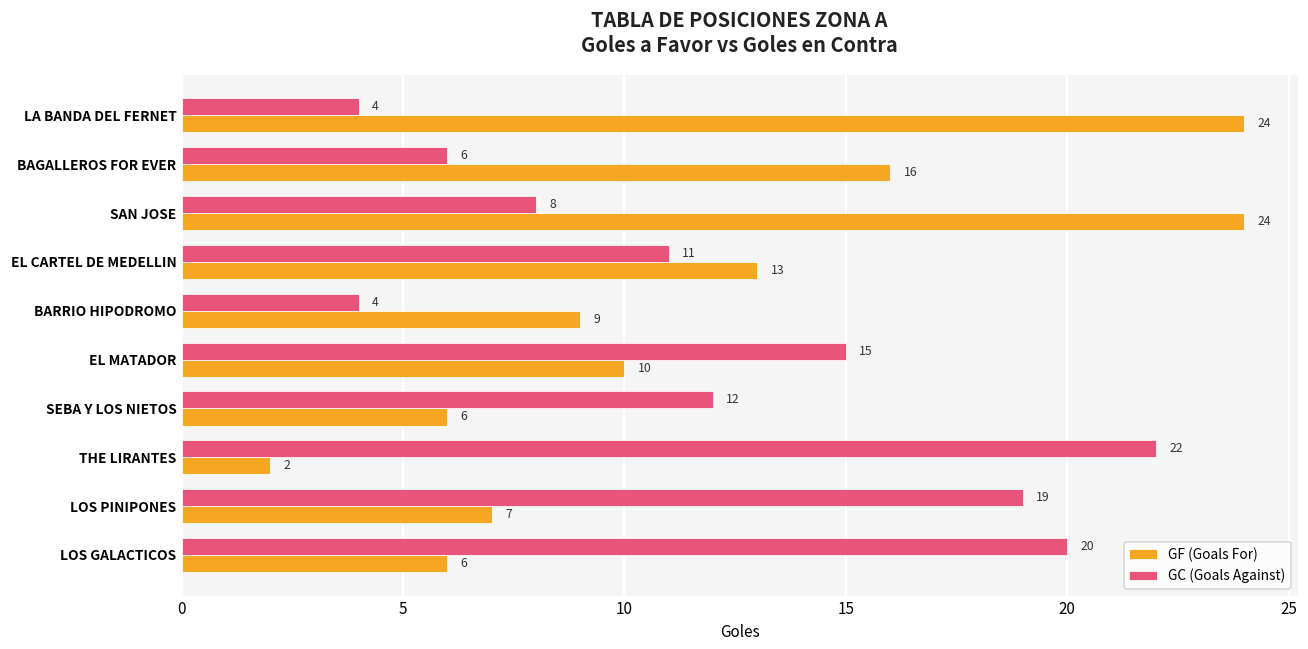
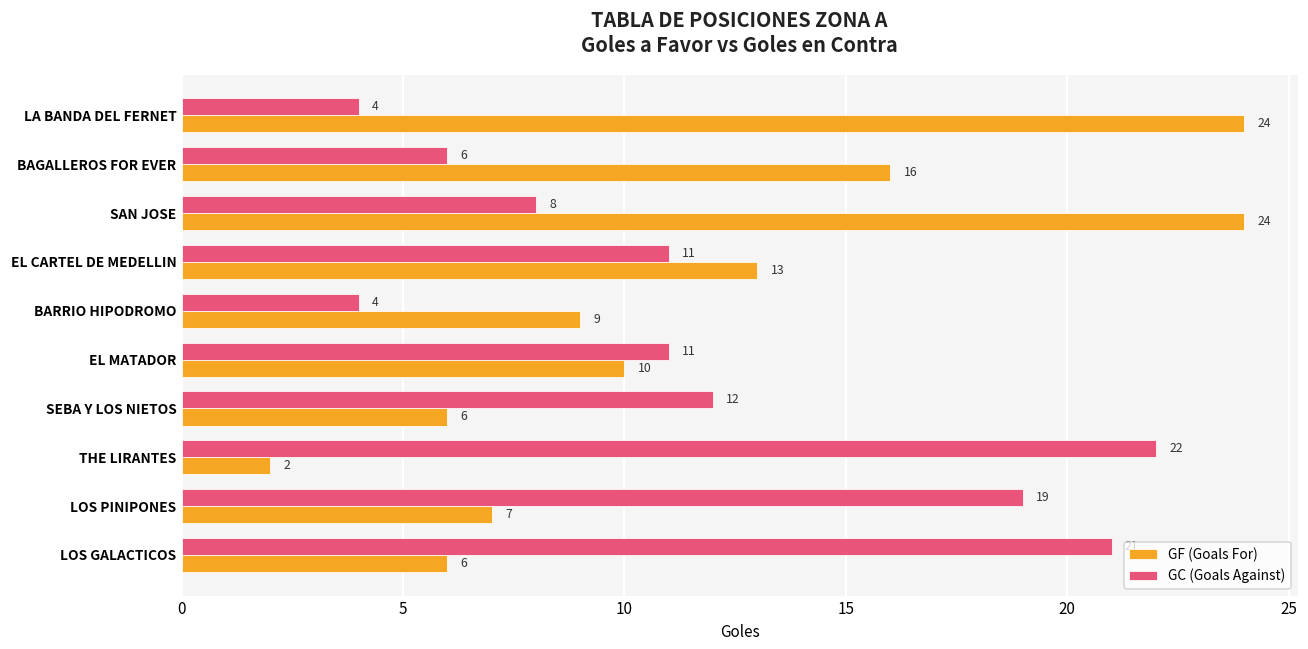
GC (Goals Against), EL MATADOR: 15 -> 11
GC (Goals Against), LOS GALACTICOS: 20 -> 21
